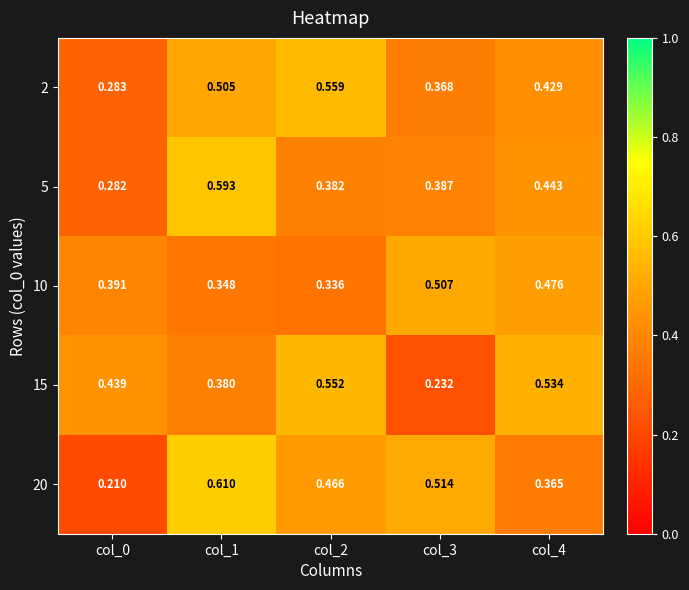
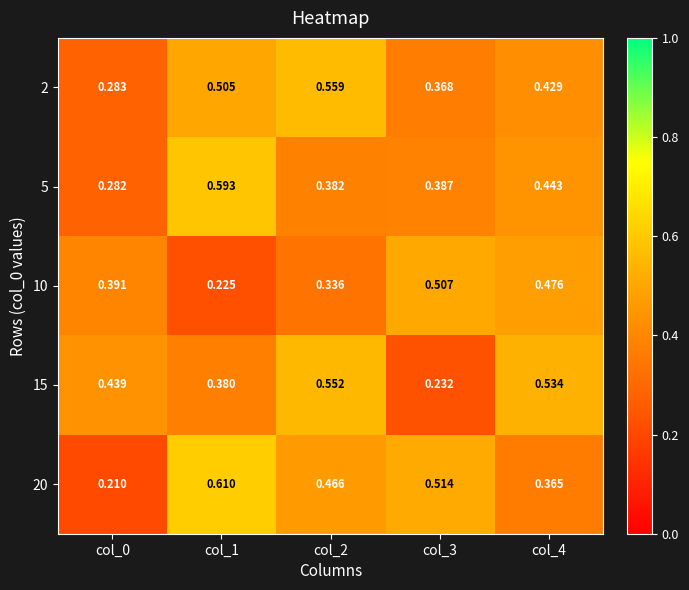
10, col_1: 0.348 -> 0.225
